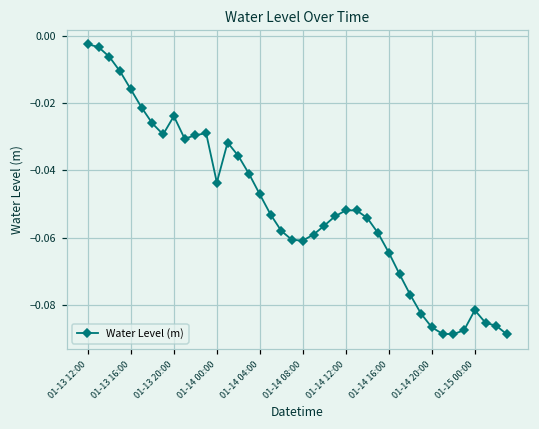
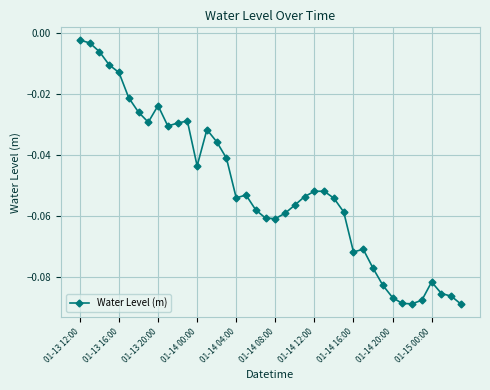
01-13 16:00: -0.016 -> -0.013
01-14 04:00: -0.047 -> -0.054
01-14 16:00: -0.065 -> -0.072
